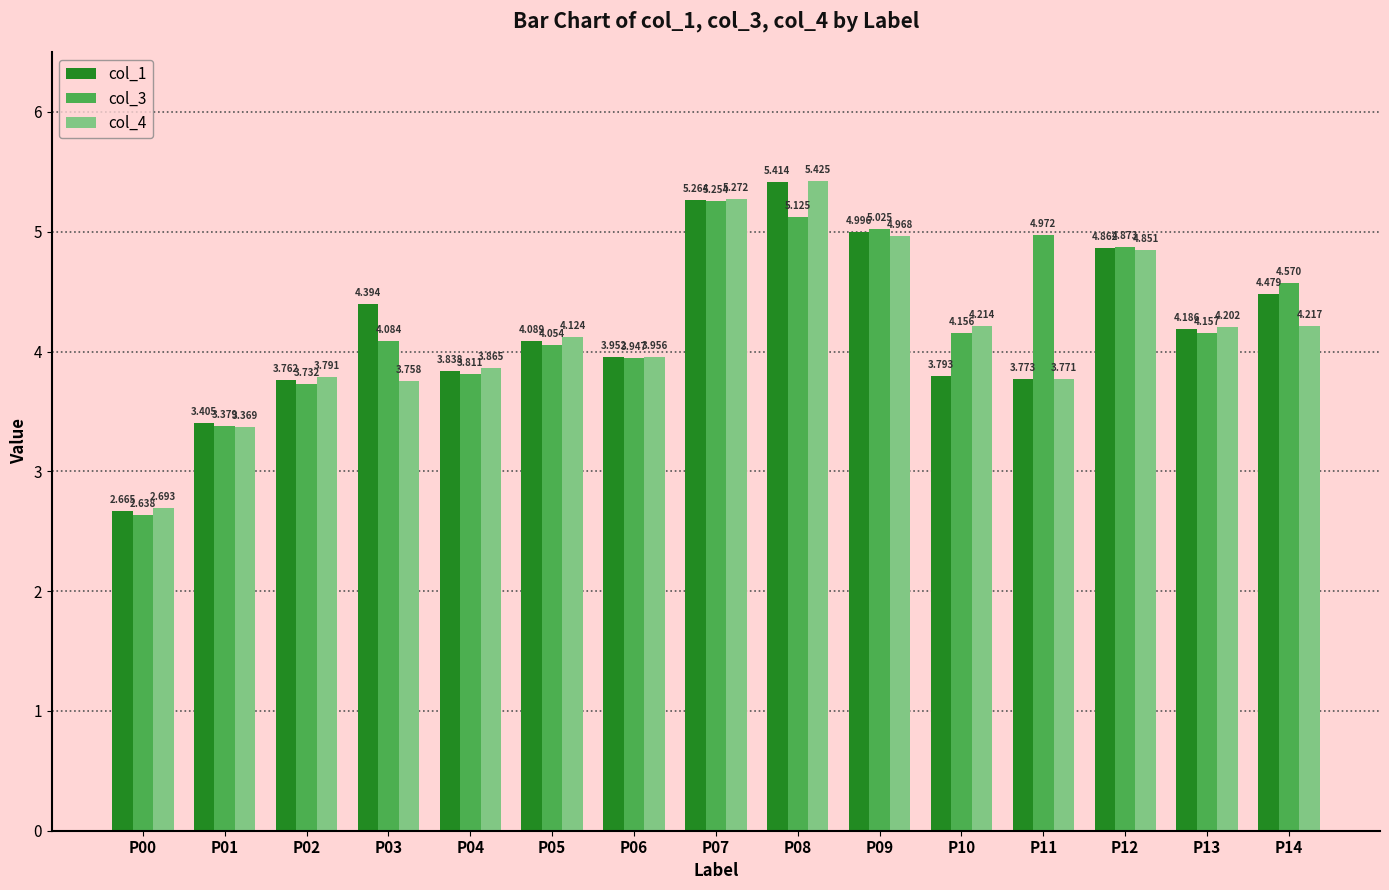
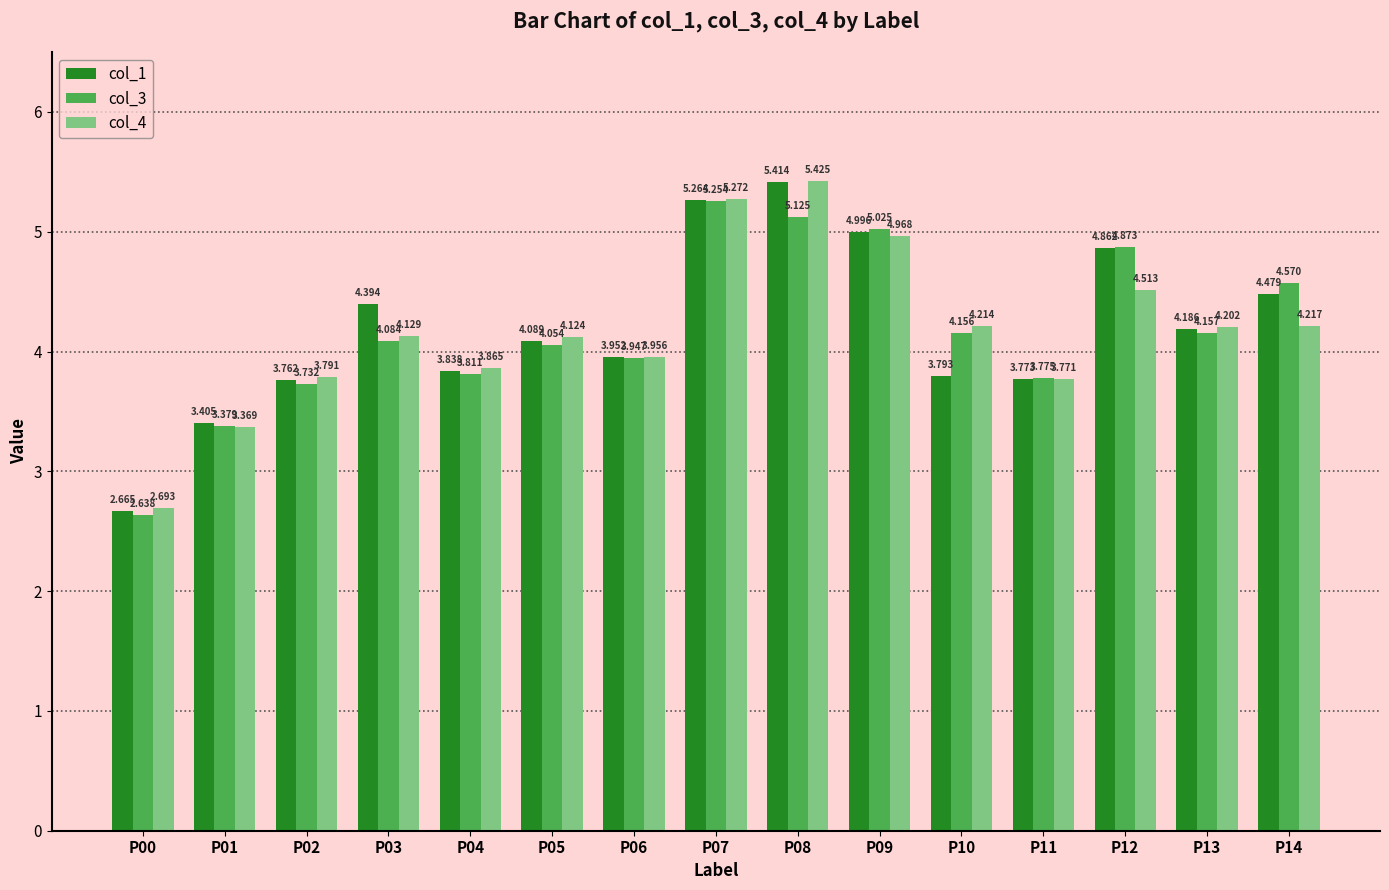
col_4, P03: 3.758 -> 4.129
col_3, P11: 4.972 -> 3.775
col_4, P12: 4.851 -> 4.513
